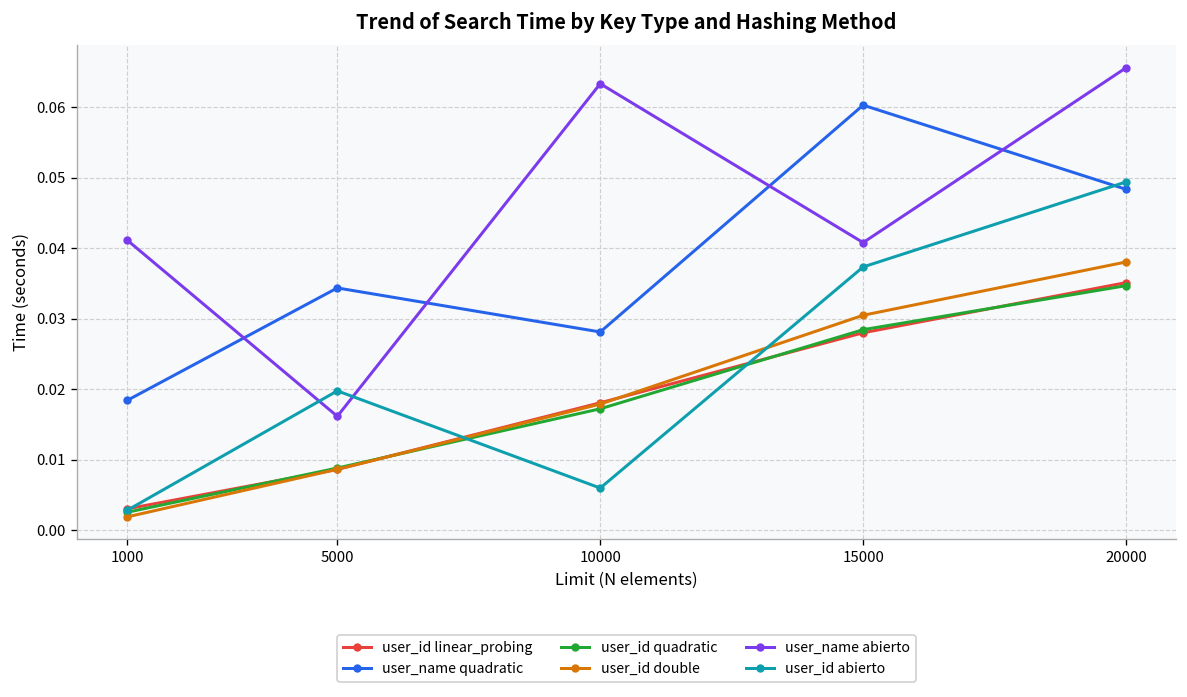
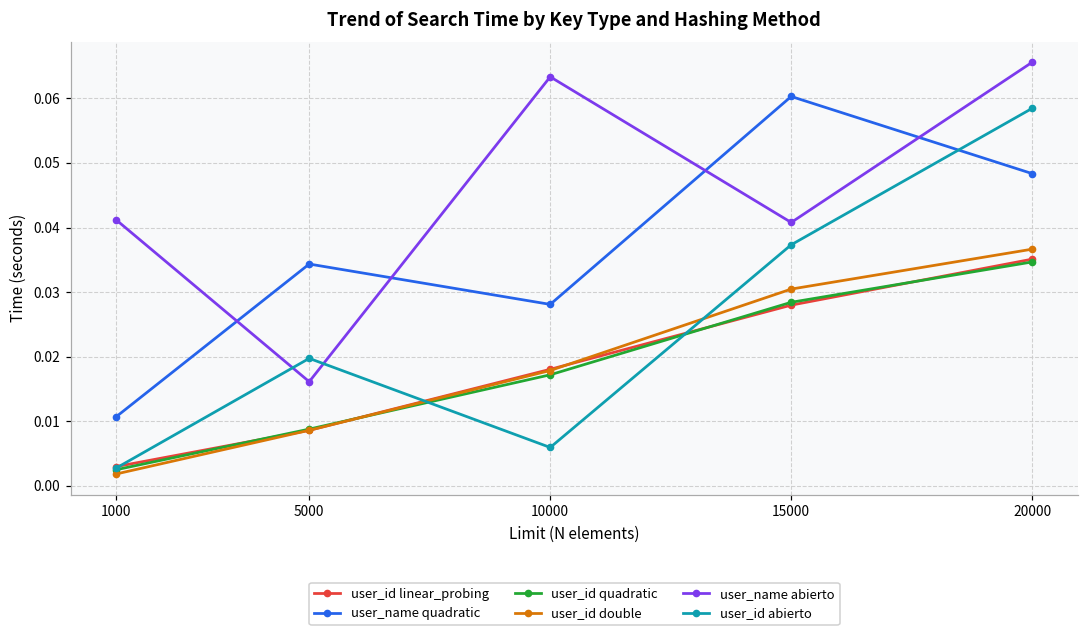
user_name quadratic, 1000: 0.018 -> 0.011
user_id double, 20000: 0.038 -> 0.037
user_id abierto, 20000: 0.049 -> 0.058
